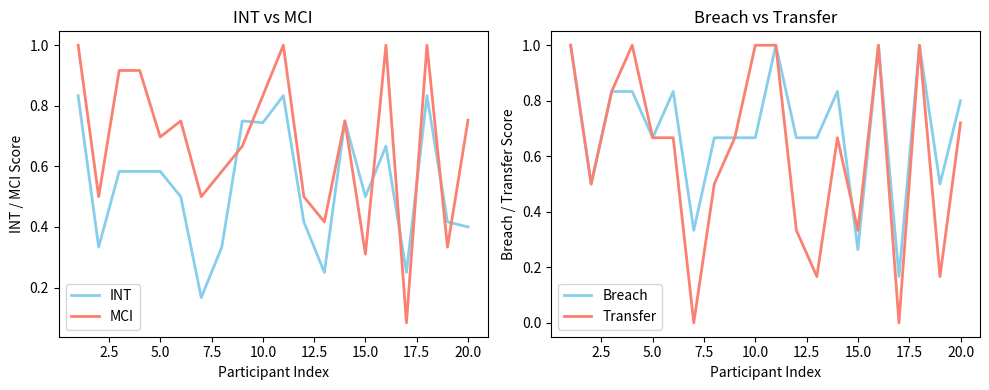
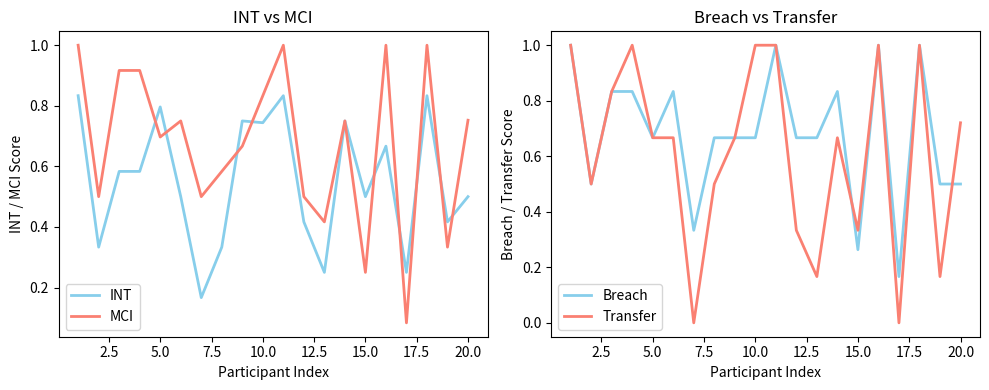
INT vs MCI, INT, 5.0: 0.58 -> 0.80
INT vs MCI, MCI, 15.0: 0.31 -> 0.25
INT vs MCI, INT, 20.0: 0.4 -> 0.5
Breach vs Transfer, Breach, 20.0: 0.8 -> 0.5
